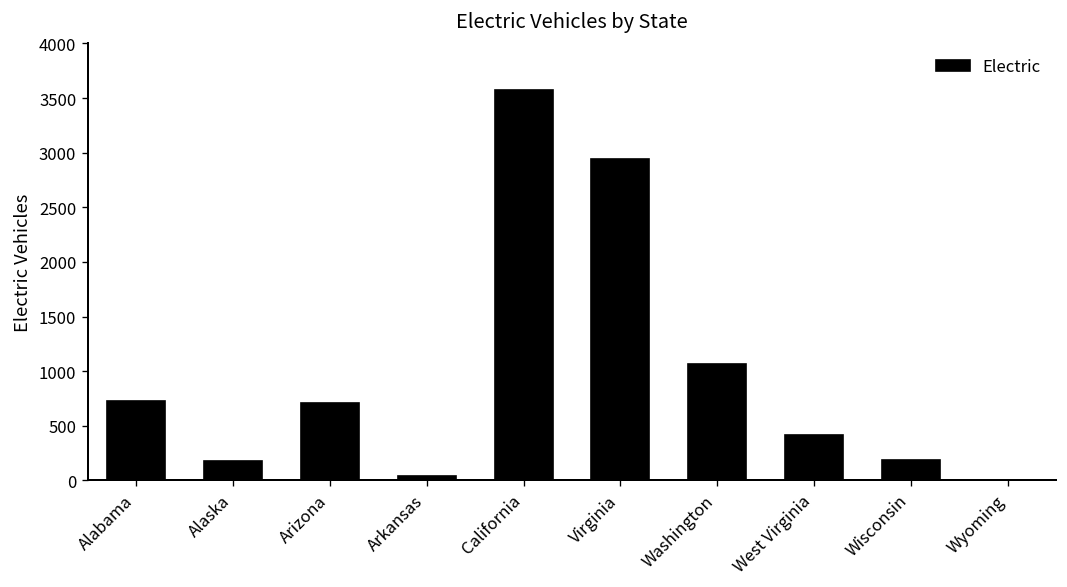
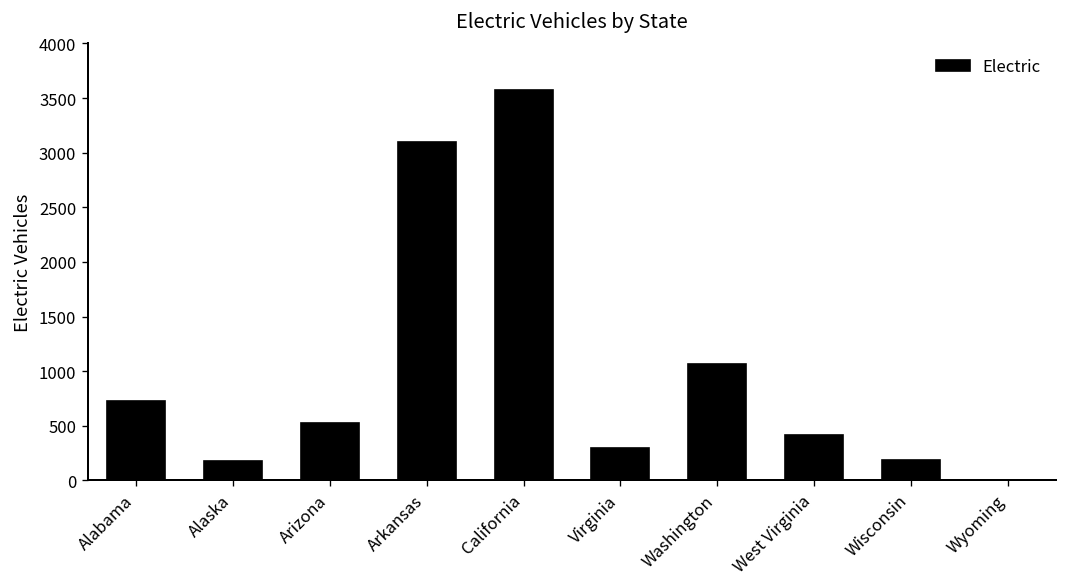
Arizona: 700 -> 500
Arkansas: 0 -> 3100
Virginia: 2900 -> 300
